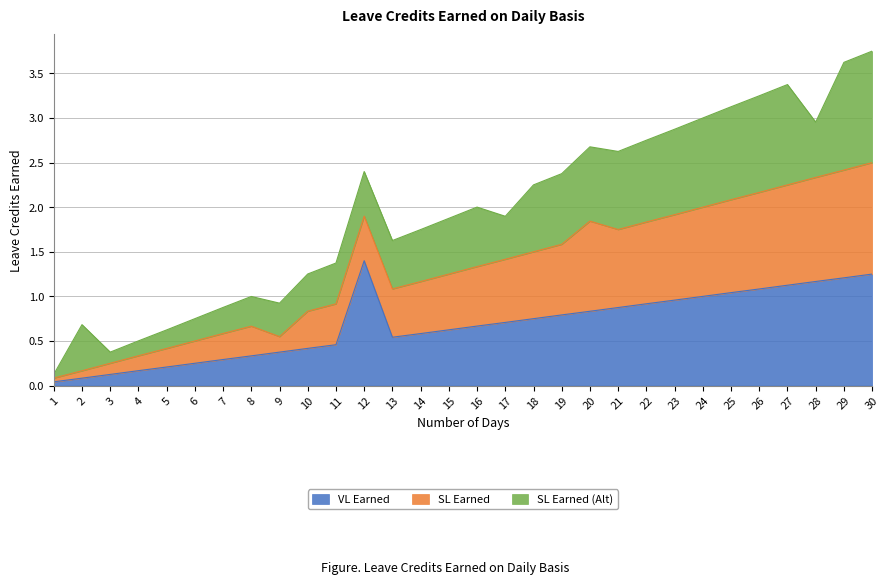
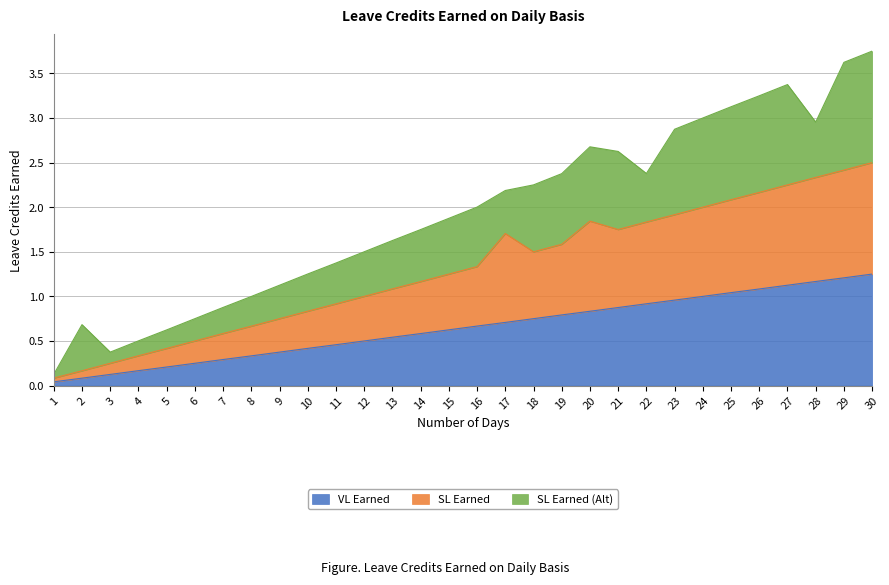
SL Earned, 9: 0.2 -> 0.4
VL Earned, 12: 1.4 -> 0.5
SL Earned, 17: 0.7 -> 1.0
SL Earned (Alt), 22: 0.9 -> 0.5
